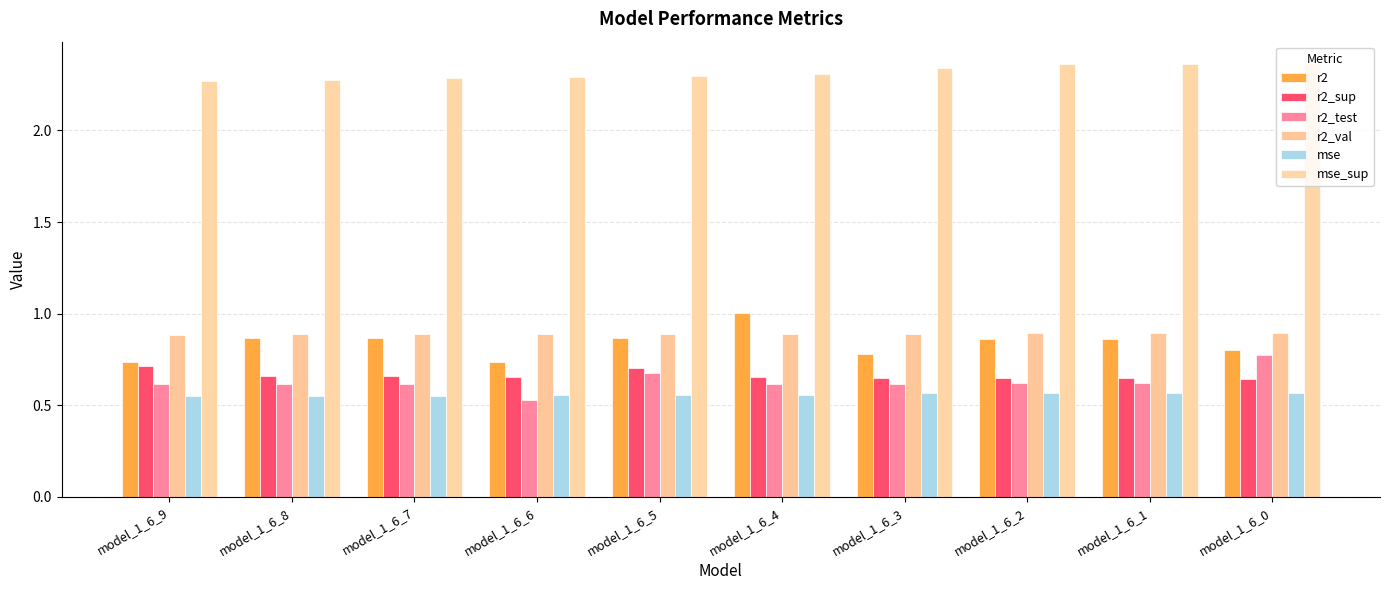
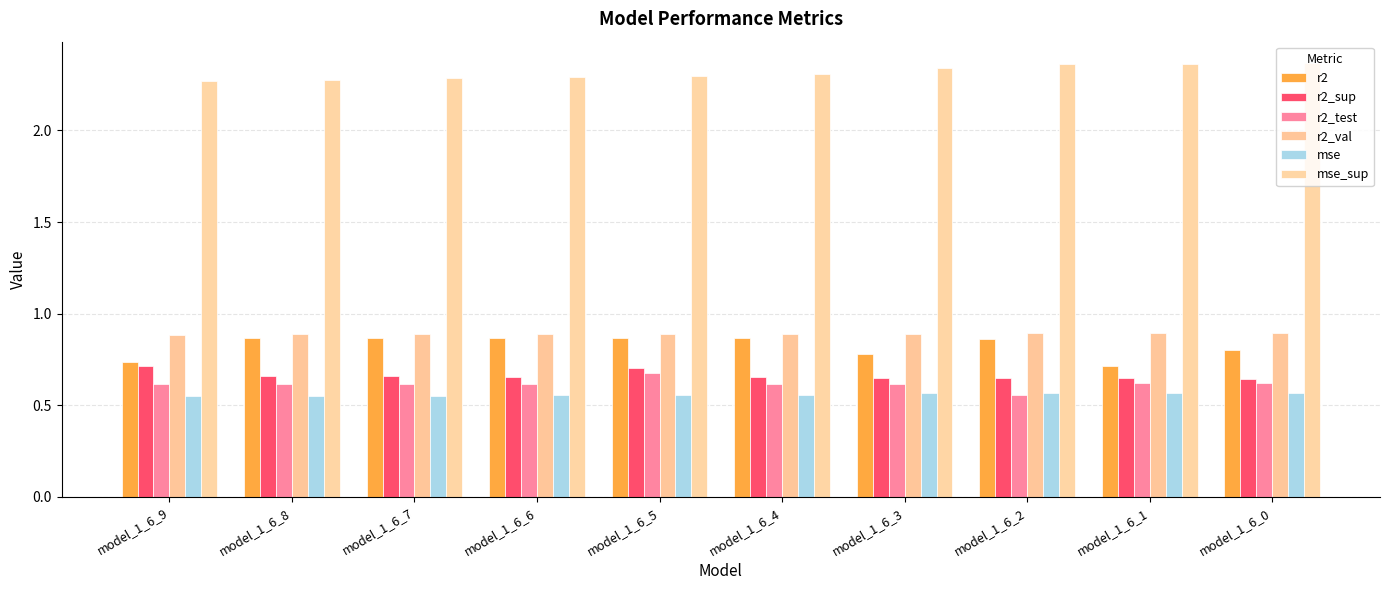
r2, model_1_6_6: 0.74 -> 0.87
r2_test, model_1_6_6: 0.53 -> 0.62
r2, model_1_6_4: 1.00 -> 0.87
r2_test, model_1_6_2: 0.62 -> 0.56
r2, model_1_6_1: 0.86 -> 0.72
r2_test, model_1_6_0: 0.77 -> 0.62
